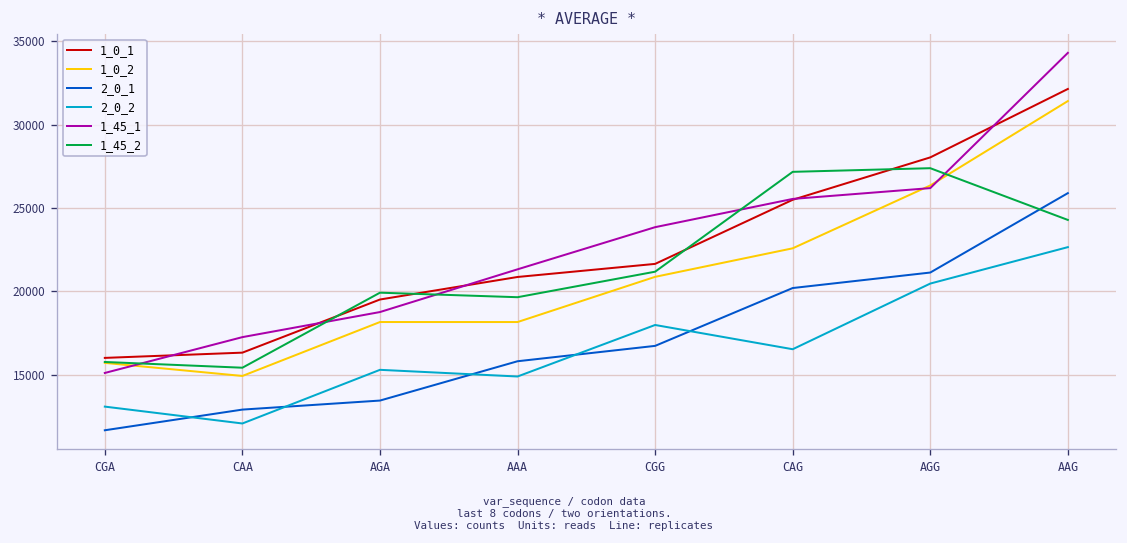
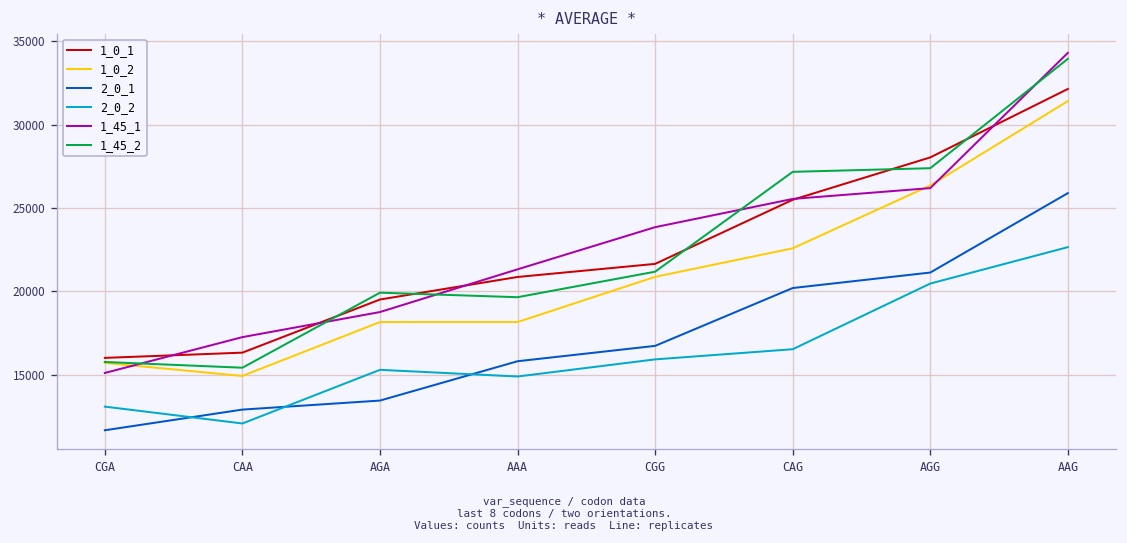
2_0_2, CGG: 18000 -> 15900
1_45_2, AAG: 24300 -> 33900
